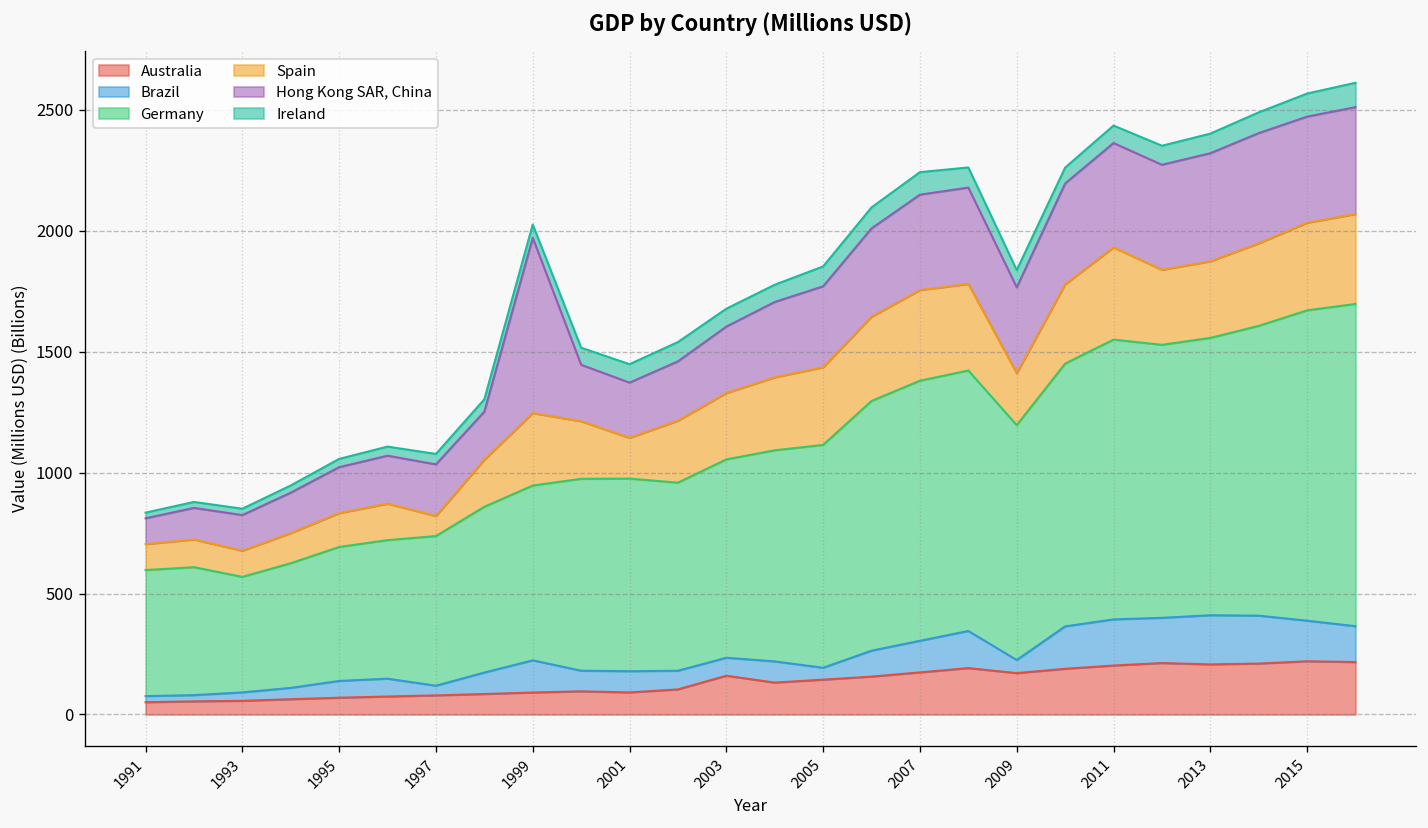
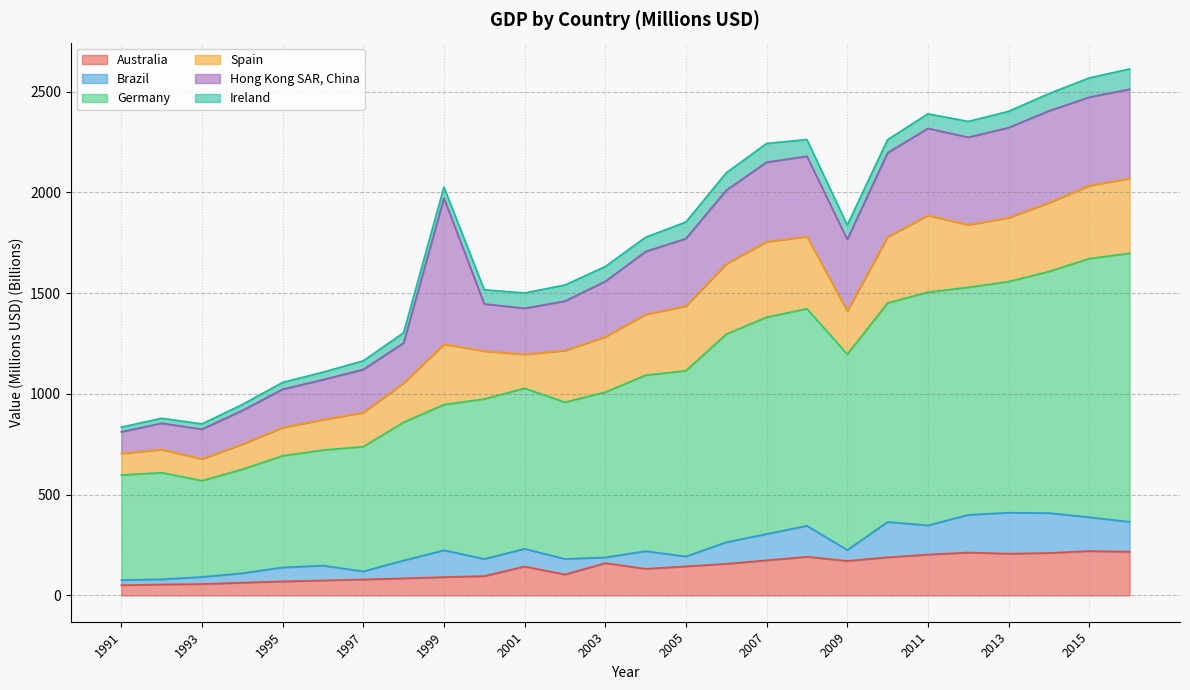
Spain, 1997: 80 -> 170
Australia, 2001: 90 -> 140
Brazil, 2003: 70 -> 30
Brazil, 2011: 190 -> 150
